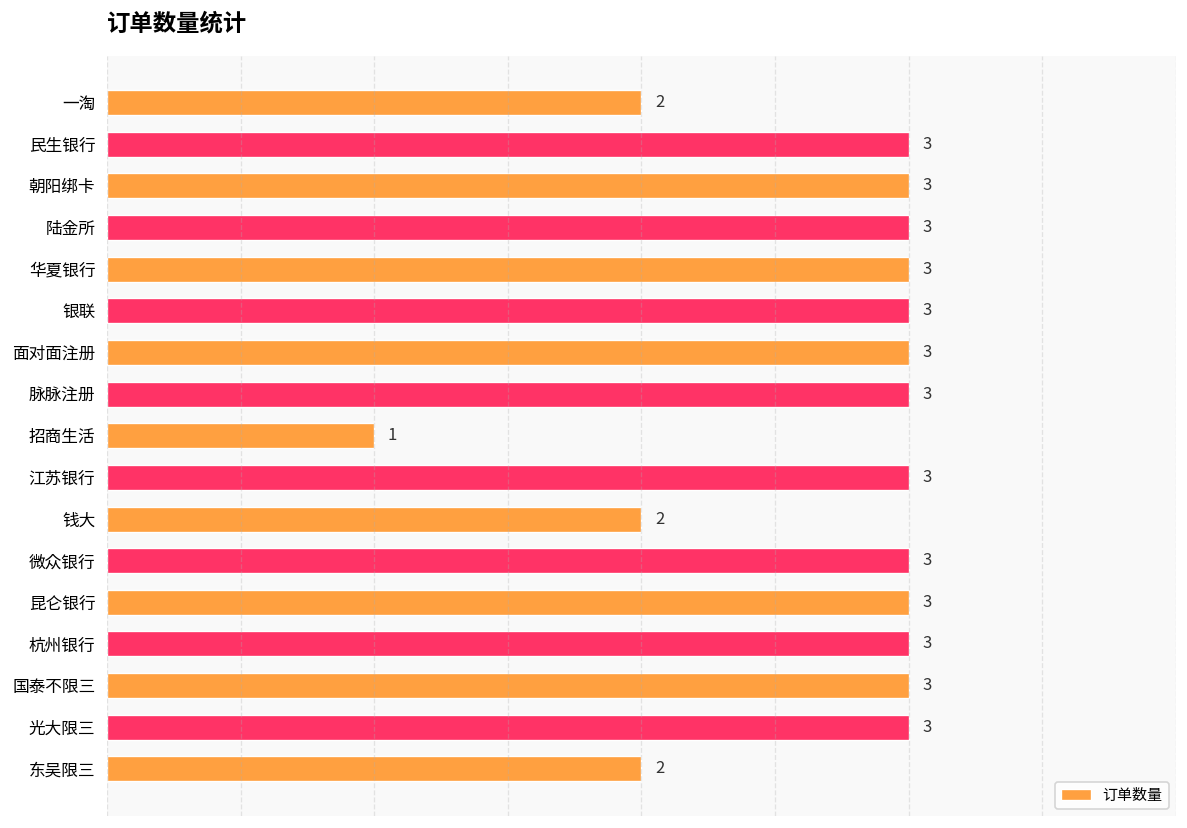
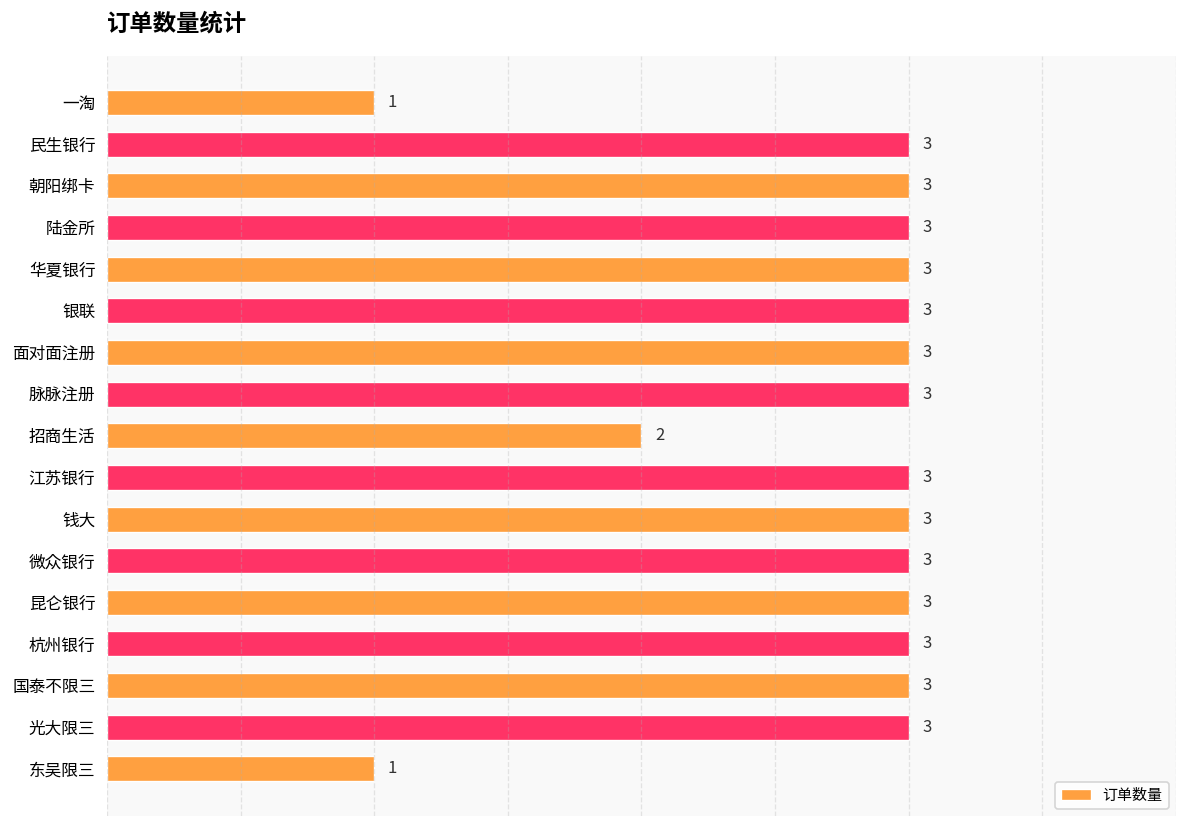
一淘: 2 -> 1
招商生活: 1 -> 2
钱大: 2 -> 3
东吴限三: 2 -> 1
